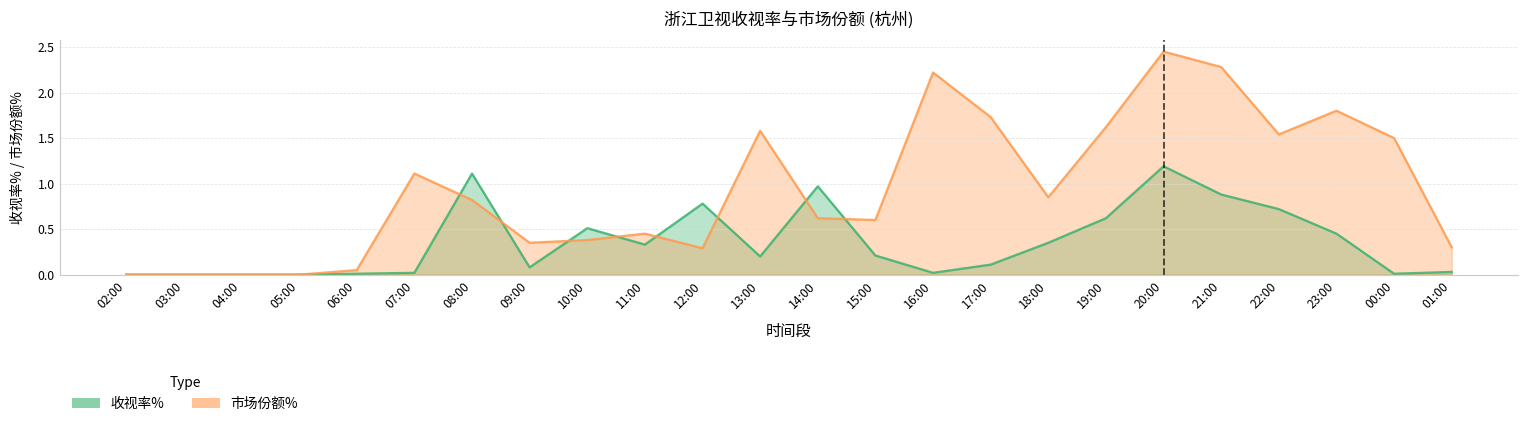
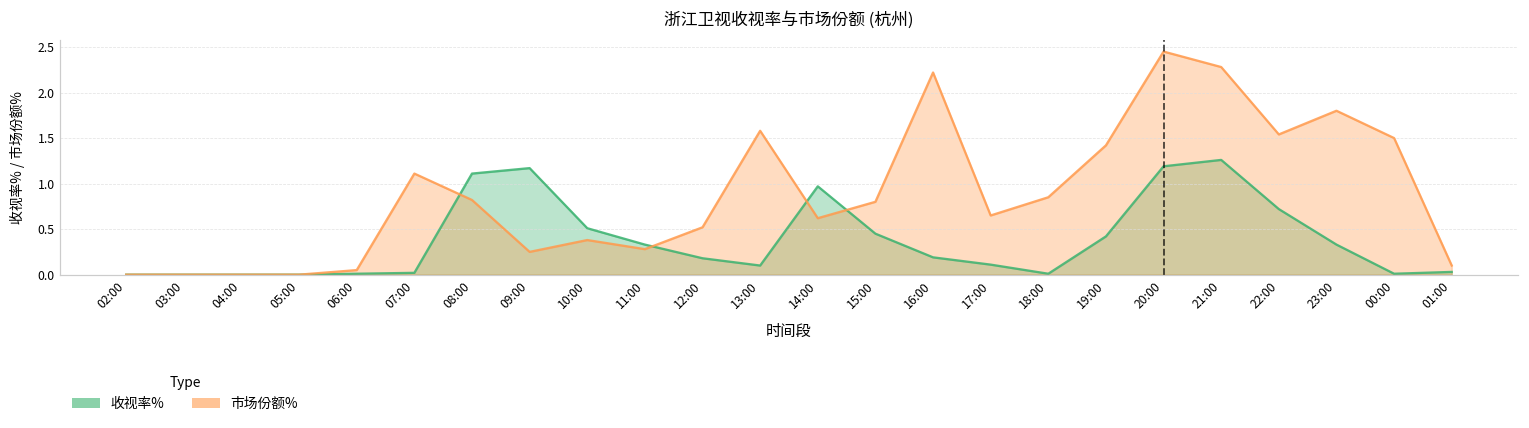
收视率%, 09:00: 0.1 -> 1.2
市场份额%, 09:00: 0.4 -> 0.3
市场份额%, 11:00: 0.5 -> 0.3
收视率%, 12:00: 0.8 -> 0.2
市场份额%, 12:00: 0.3 -> 0.5
收视率%, 13:00: 0.2 -> 0.1
收视率%, 15:00: 0.2 -> 0.5
市场份额%, 15:00: 0.6 -> 0.8
收视率%, 16:00: 0.0 -> 0.2
市场份额%, 17:00: 1.7 -> 0.7
收视率%, 18:00: 0.4 -> 0.0
收视率%, 19:00: 0.6 -> 0.4
市场份额%, 19:00: 1.6 -> 1.4
收视率%, 21:00: 0.9 -> 1.3
收视率%, 23:00: 0.5 -> 0.3
市场份额%, 01:00: 0.3 -> 0.1
